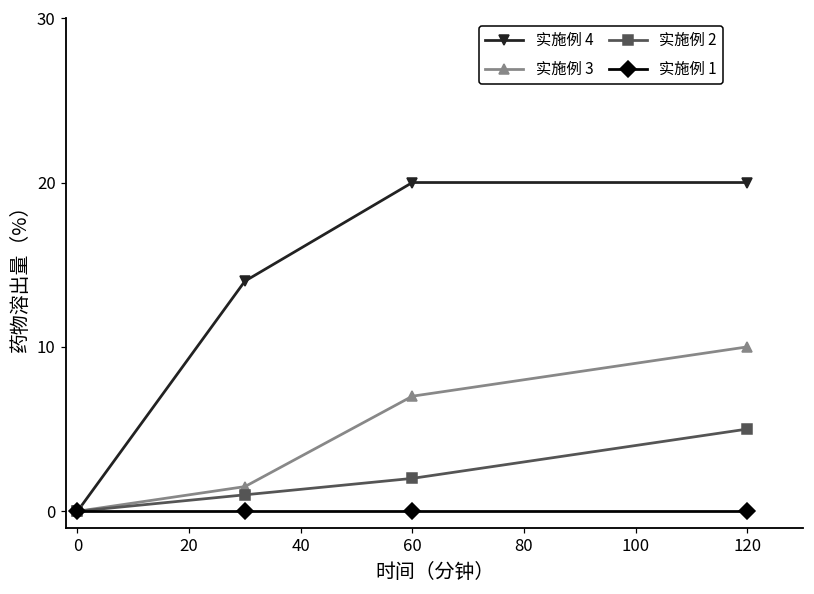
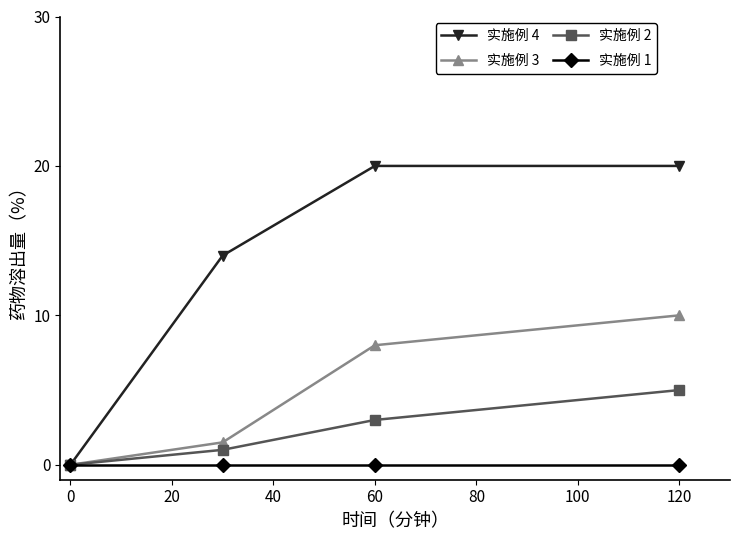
实施例 3, 60: 7.0 -> 8.0
实施例 2, 60: 2.0 -> 3.0
